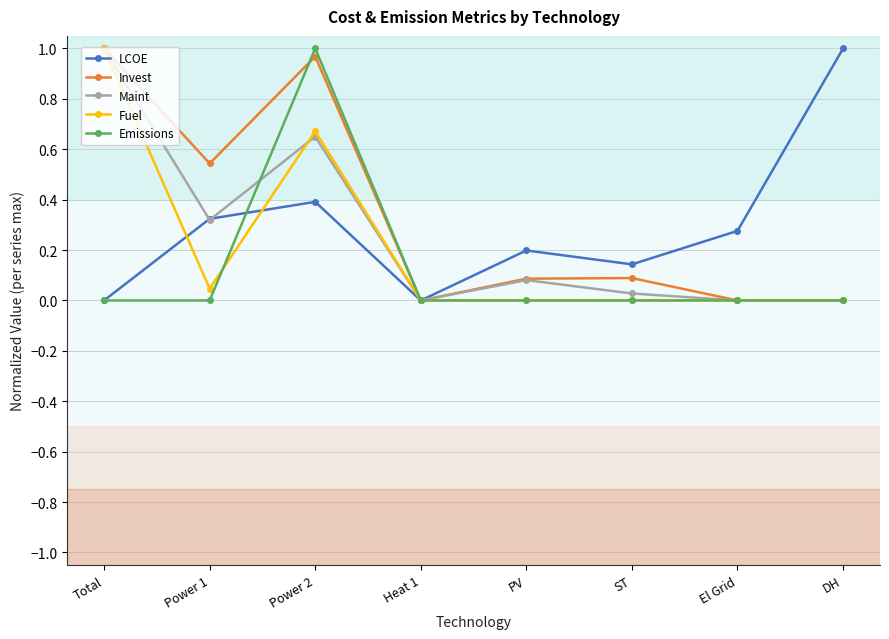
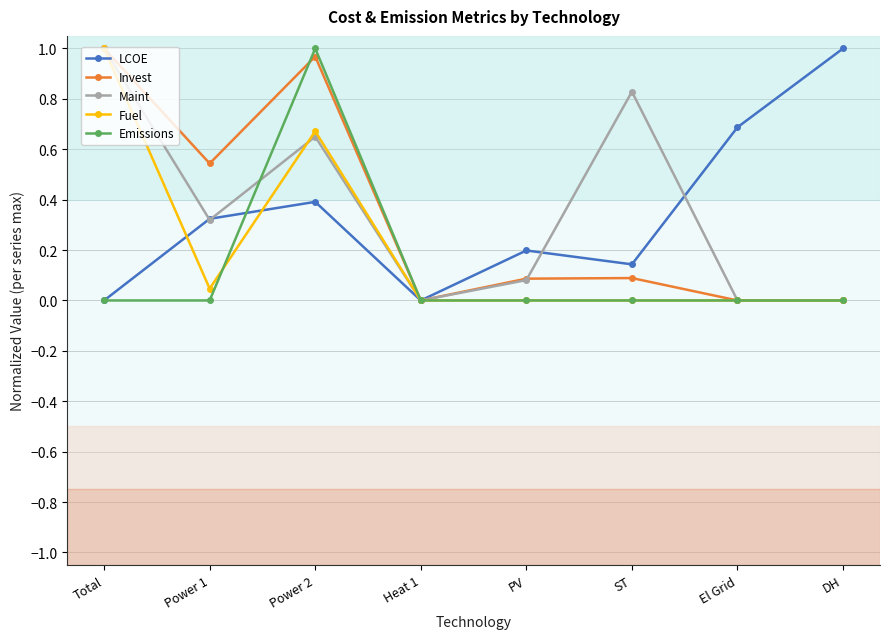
Maint, ST: 0.03 -> 0.83
LCOE, El Grid: 0.28 -> 0.69
